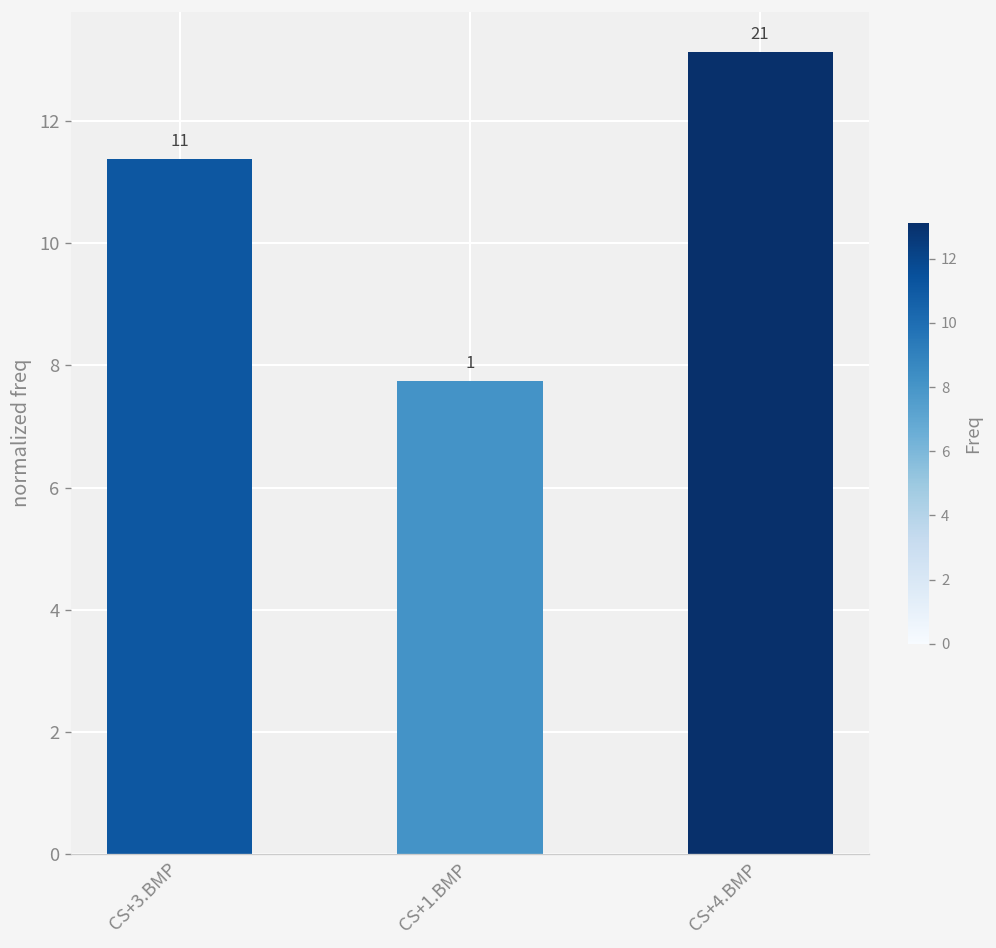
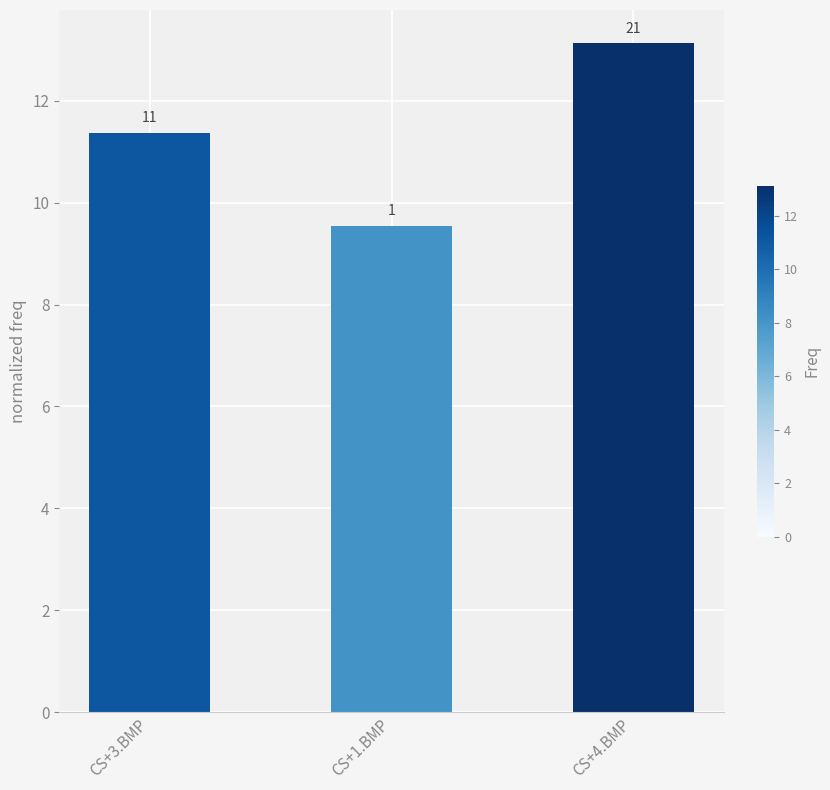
CS+1.BMP: 7.8 -> 9.5
